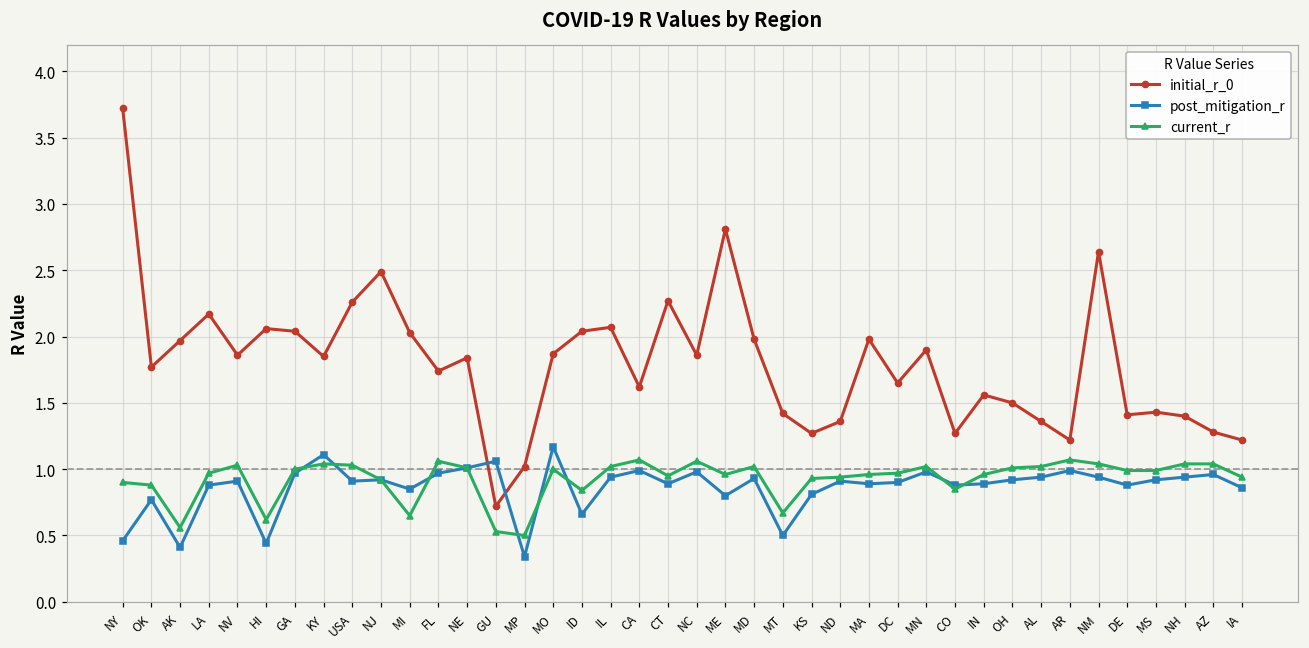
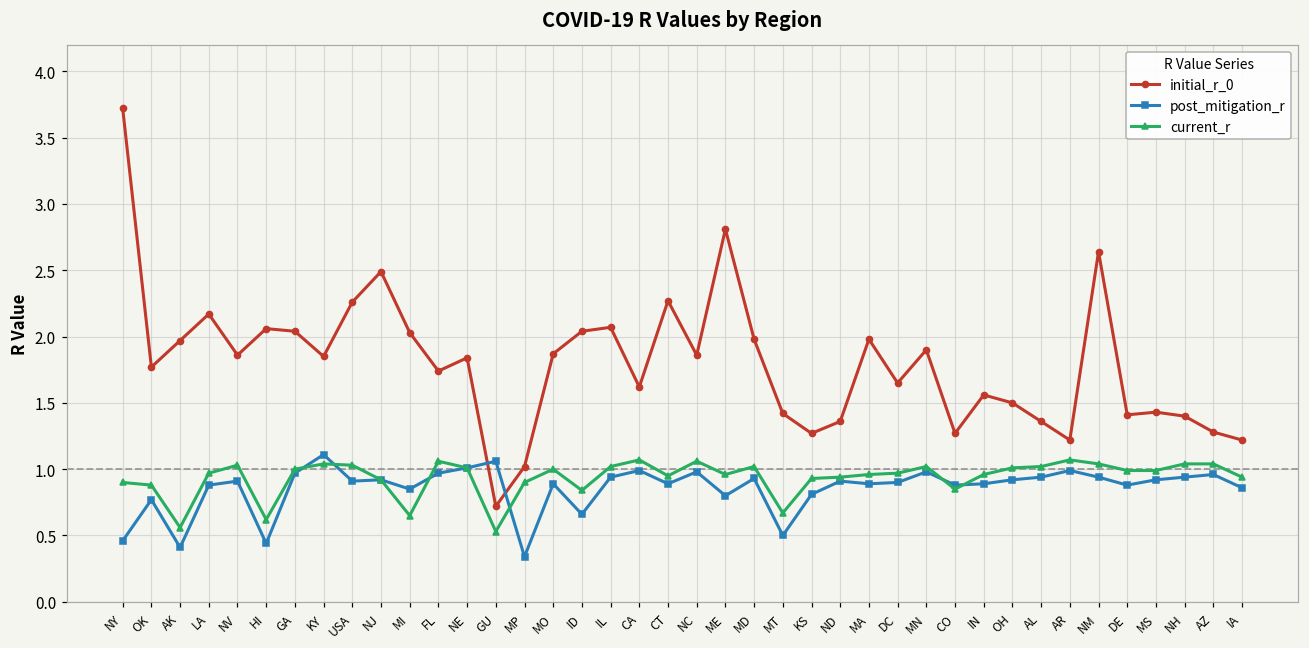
current_r, MP: 0.5 -> 0.9
post_mitigation_r, MO: 1.17 -> 0.89
